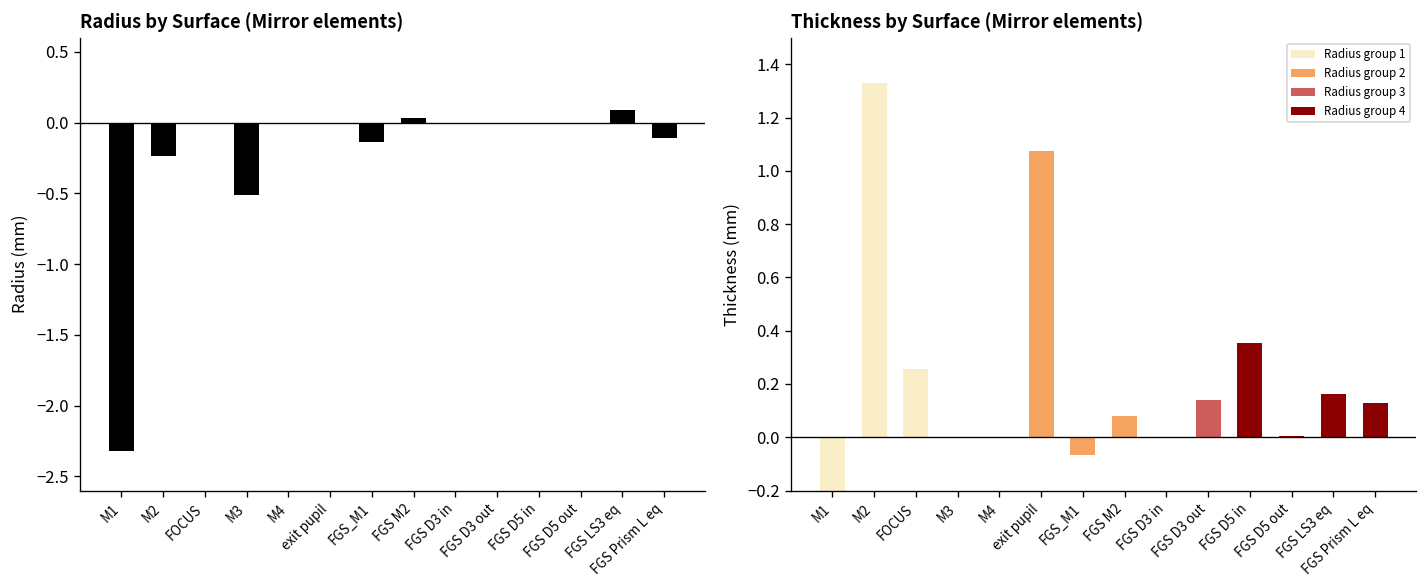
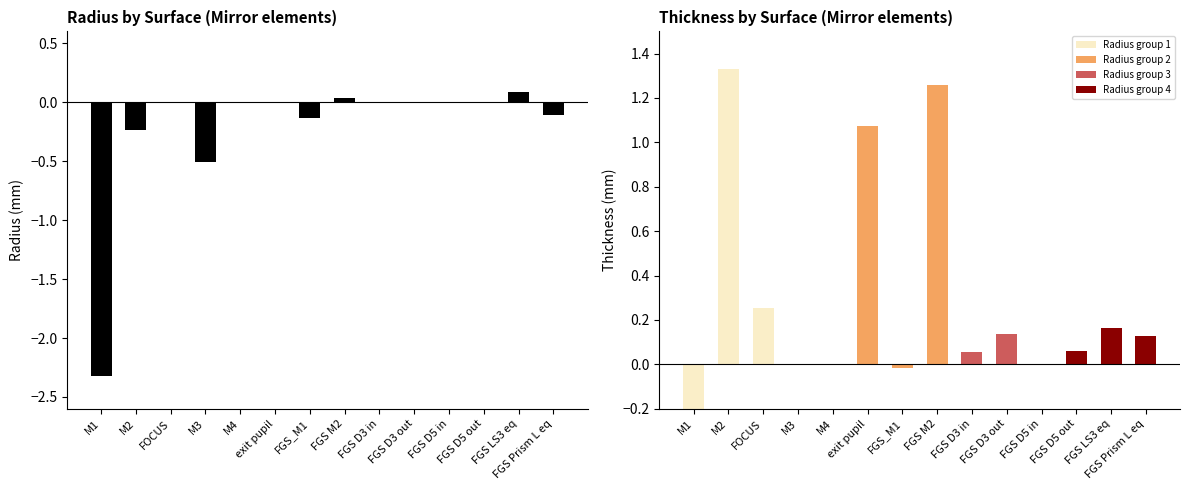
Thickness by Surface (Mirror elements), FGS_M1: -0.07 -> -0.02
Thickness by Surface (Mirror elements), FGS M2: 0.08 -> 1.26
Thickness by Surface (Mirror elements), FGS D3 in: 0.00 -> 0.06
Thickness by Surface (Mirror elements), FGS D5 in: 0.35 -> 0.00
Thickness by Surface (Mirror elements), FGS D5 out: 0.01 -> 0.06
